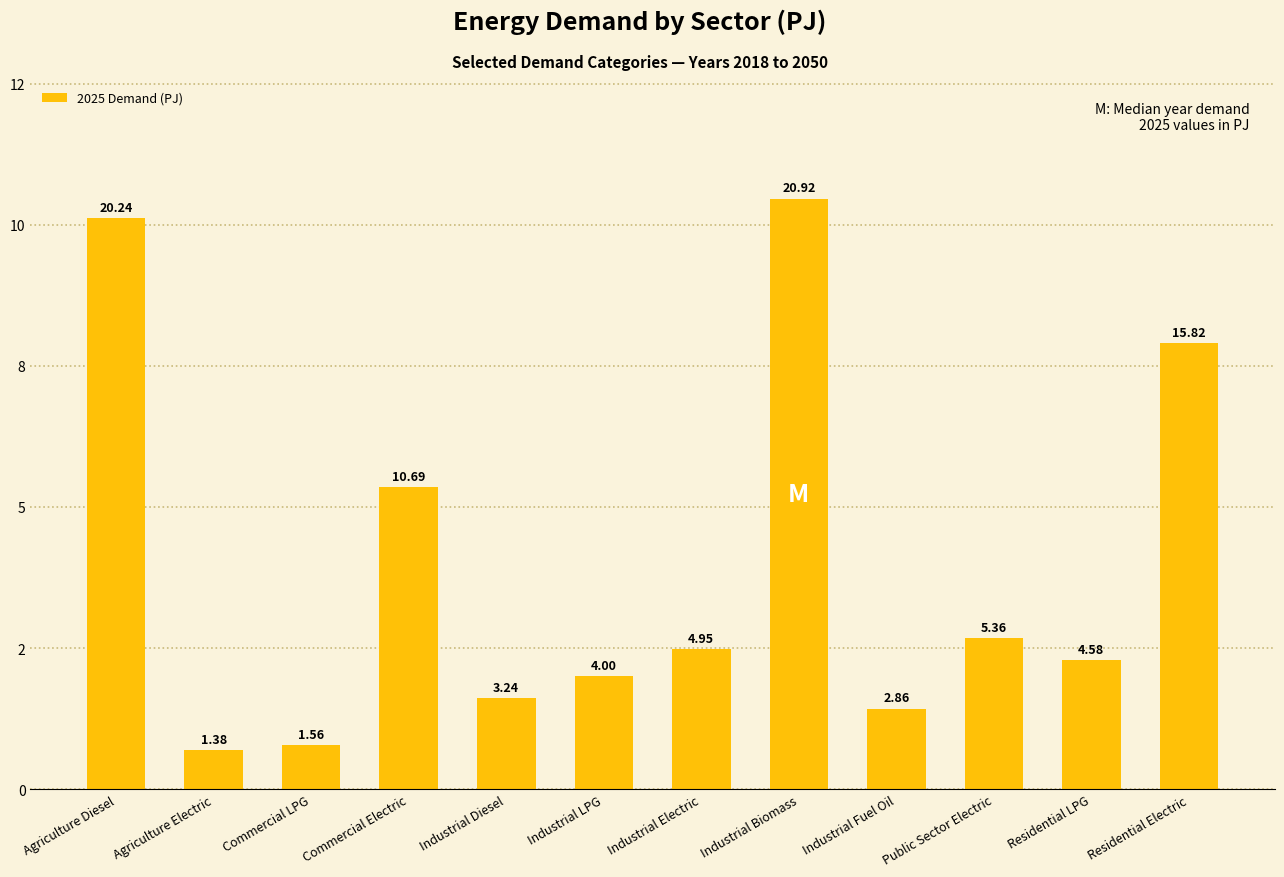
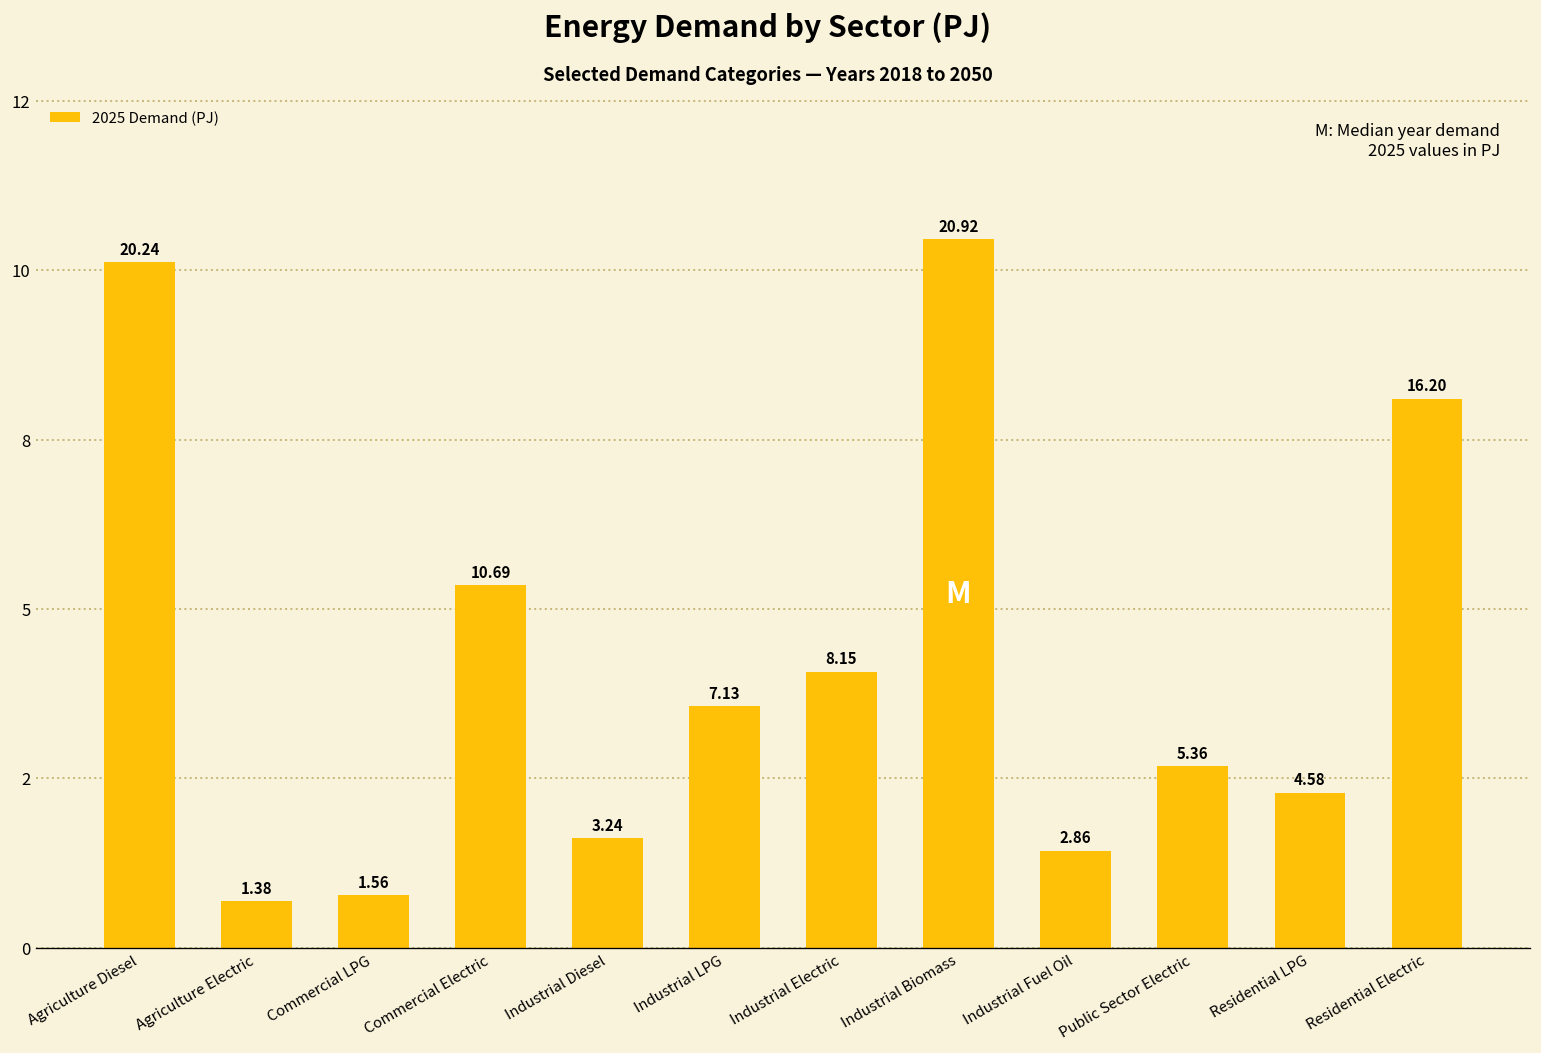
Industrial LPG: 4.00 -> 7.13
Industrial Electric: 4.95 -> 8.15
Residential Electric: 15.82 -> 16.20
